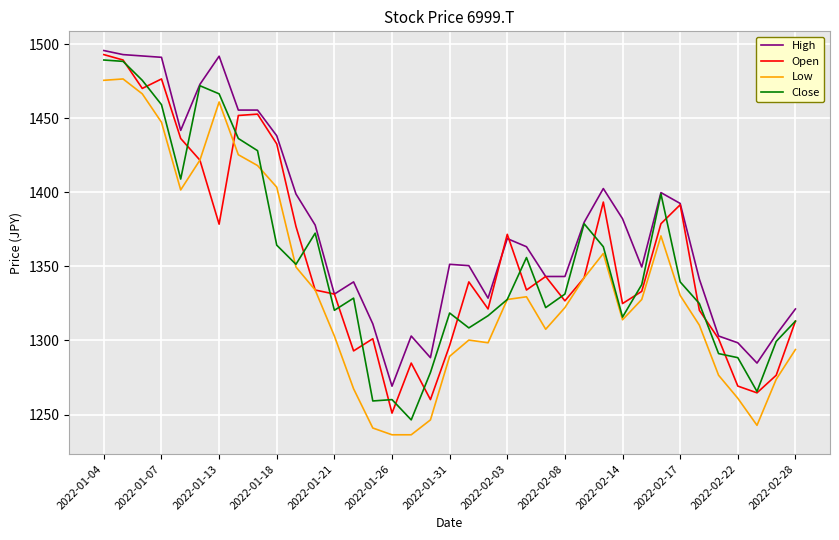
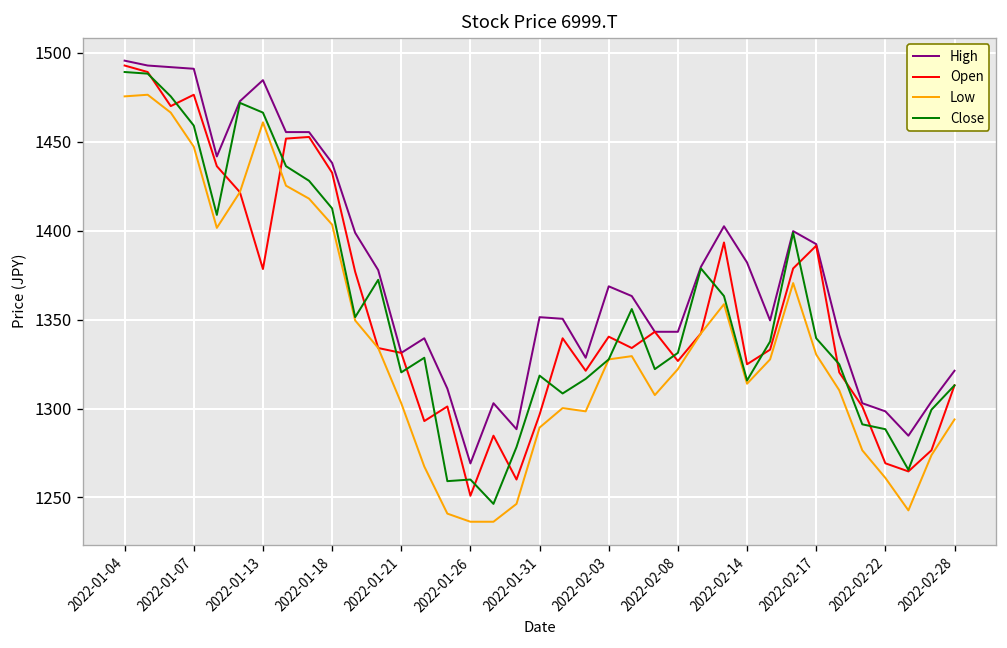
High, 2022-01-13: 1492 -> 1485
Close, 2022-01-18: 1364 -> 1413
Open, 2022-02-03: 1372 -> 1340
